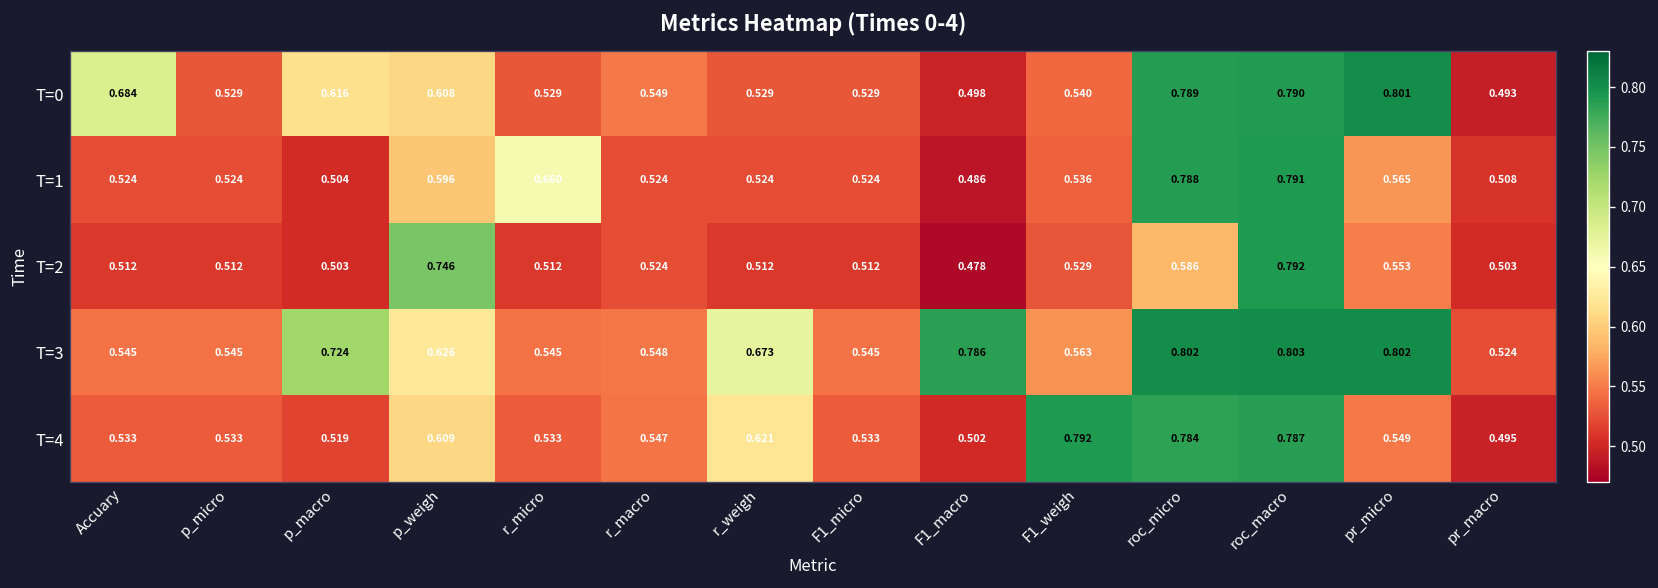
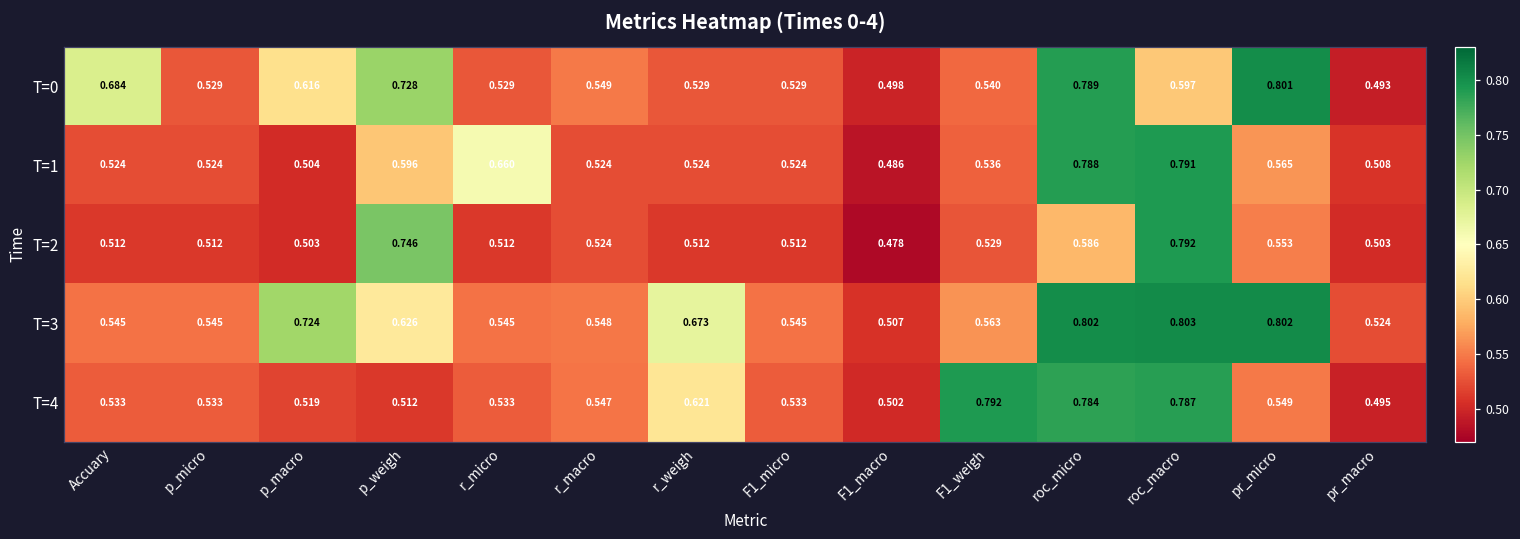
T=0, p_weigh: 0.608 -> 0.728
T=0, roc_macro: 0.790 -> 0.597
T=3, F1_macro: 0.786 -> 0.507
T=4, p_weigh: 0.609 -> 0.512
